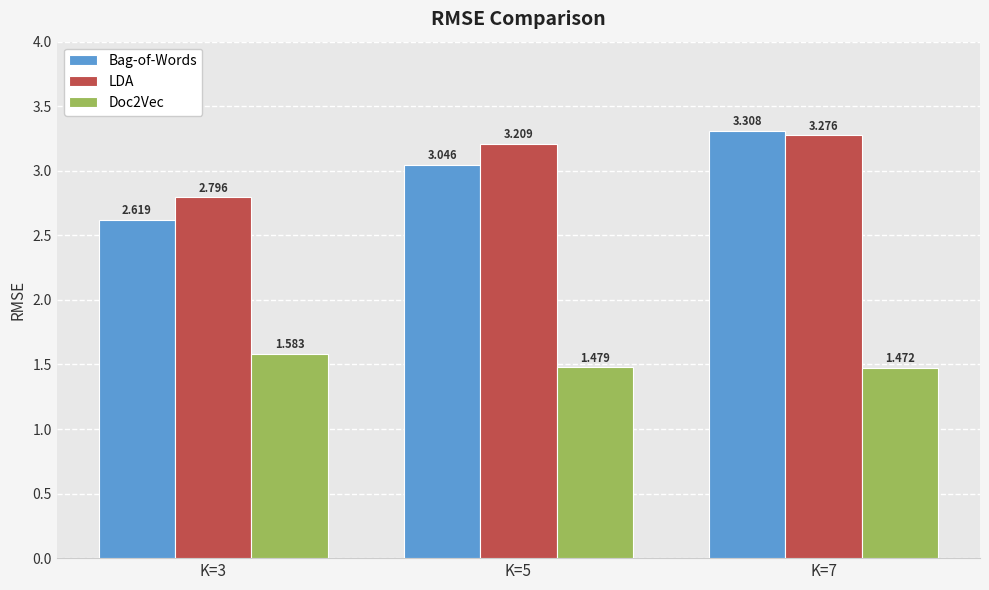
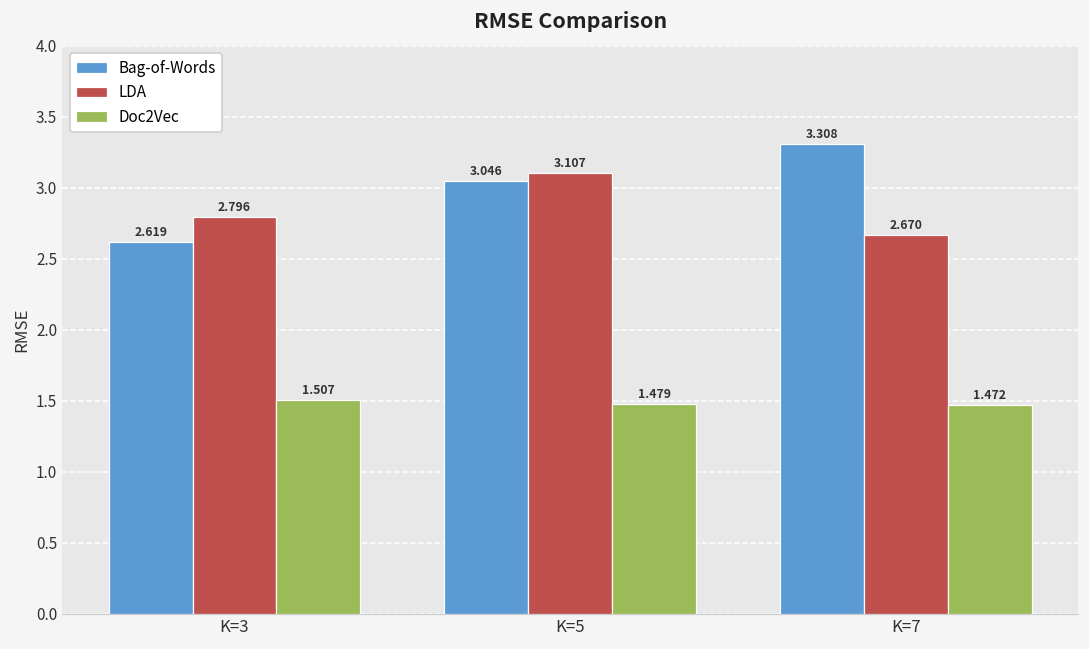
Doc2Vec, K=3: 1.583 -> 1.507
LDA, K=5: 3.209 -> 3.107
LDA, K=7: 3.276 -> 2.670
